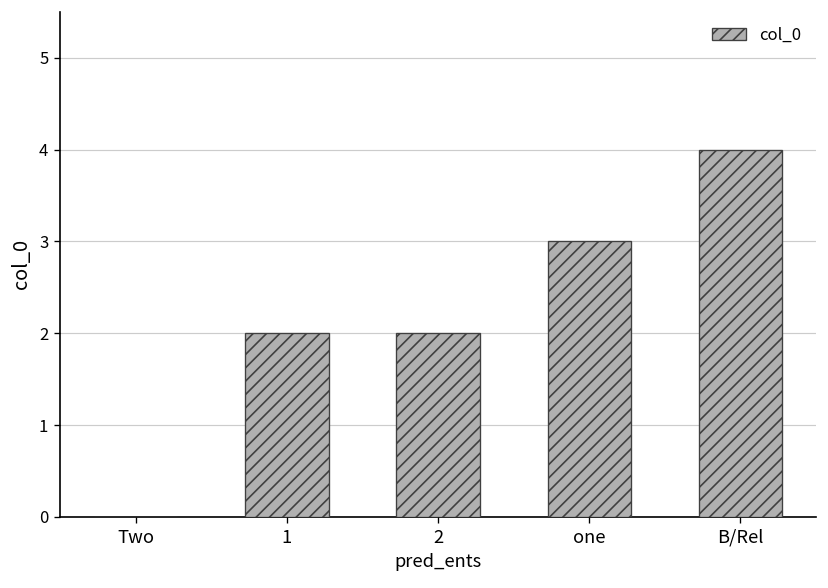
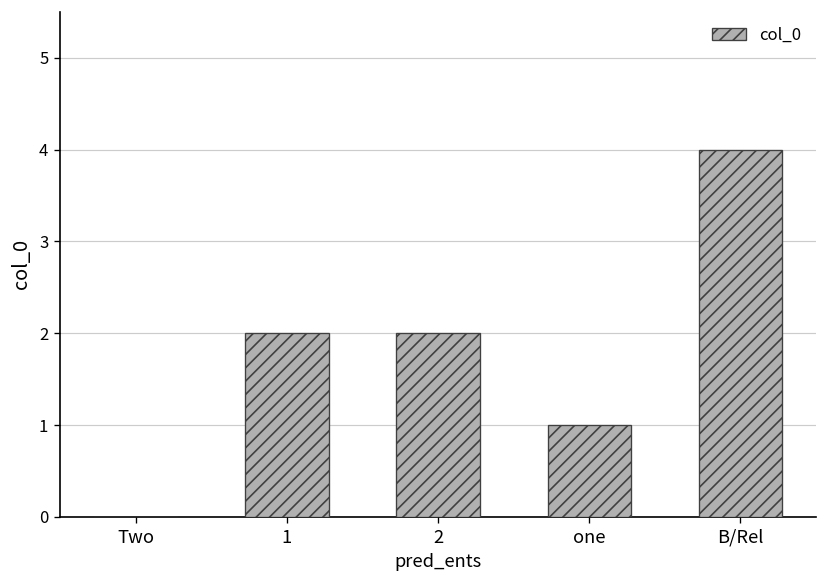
one: 3 -> 1
